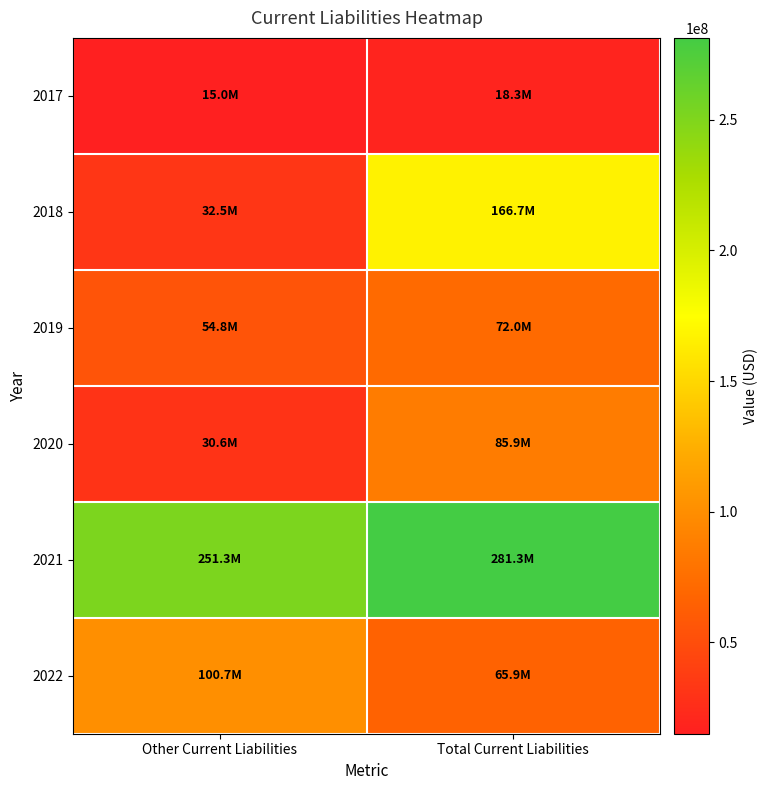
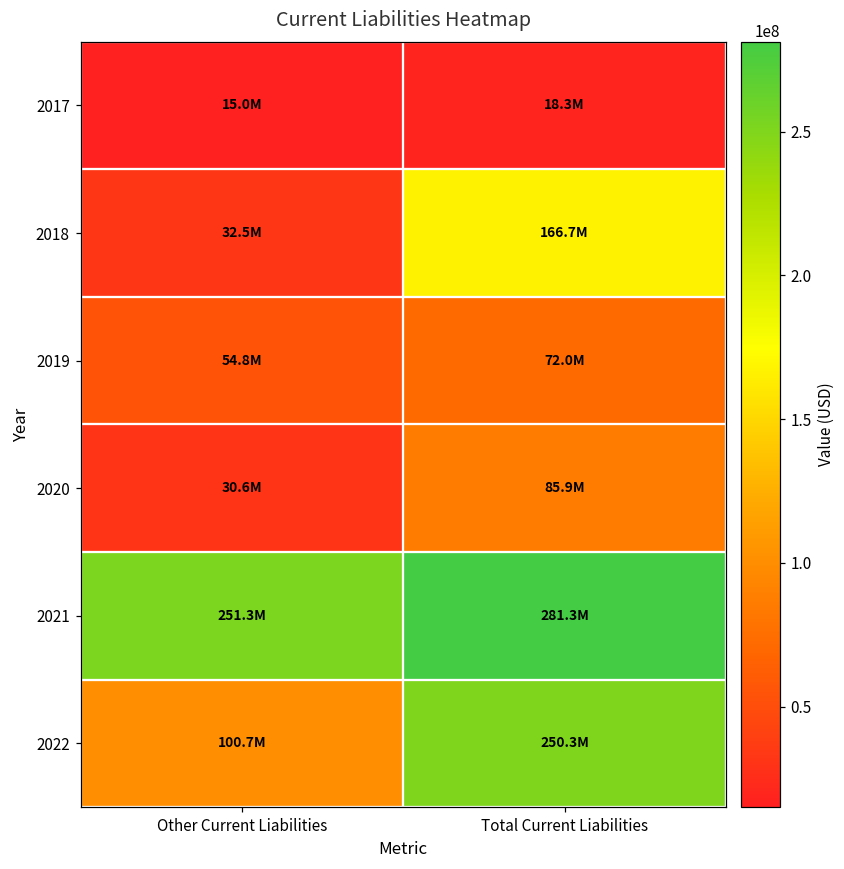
2022, Total Current Liabilities: 65.9M -> 250.3M
